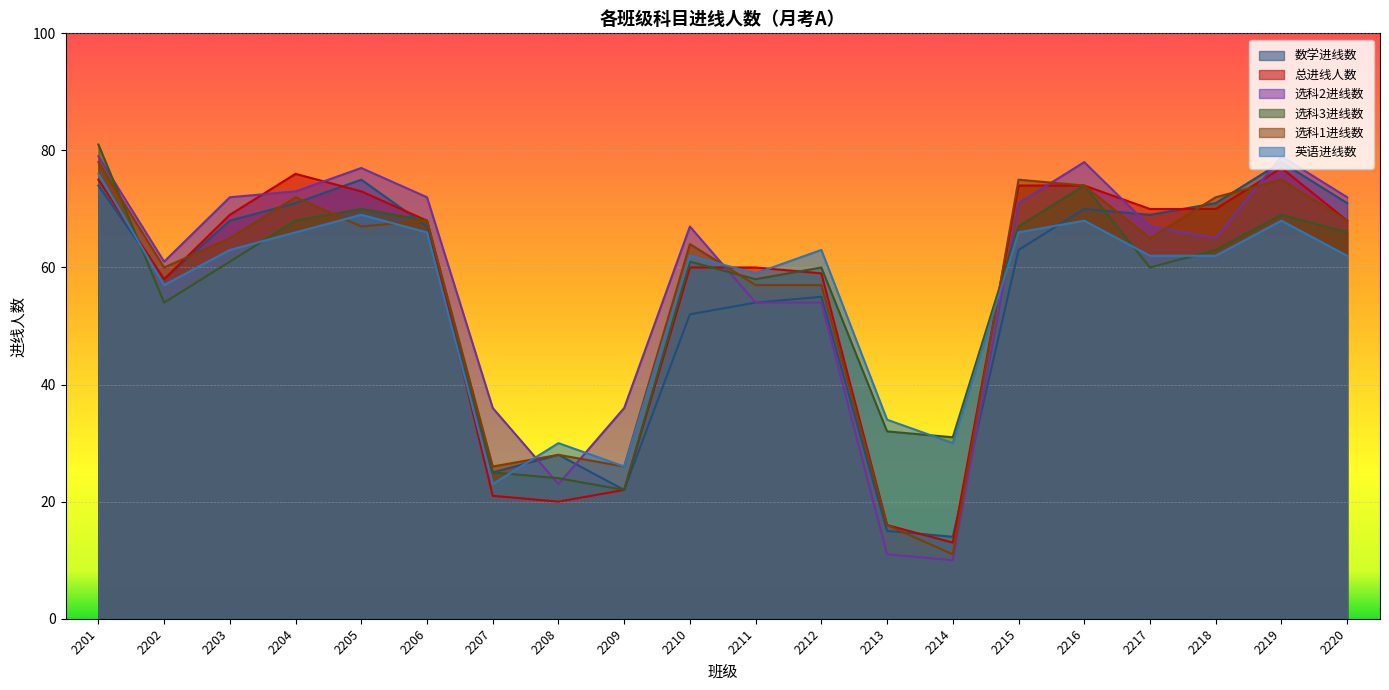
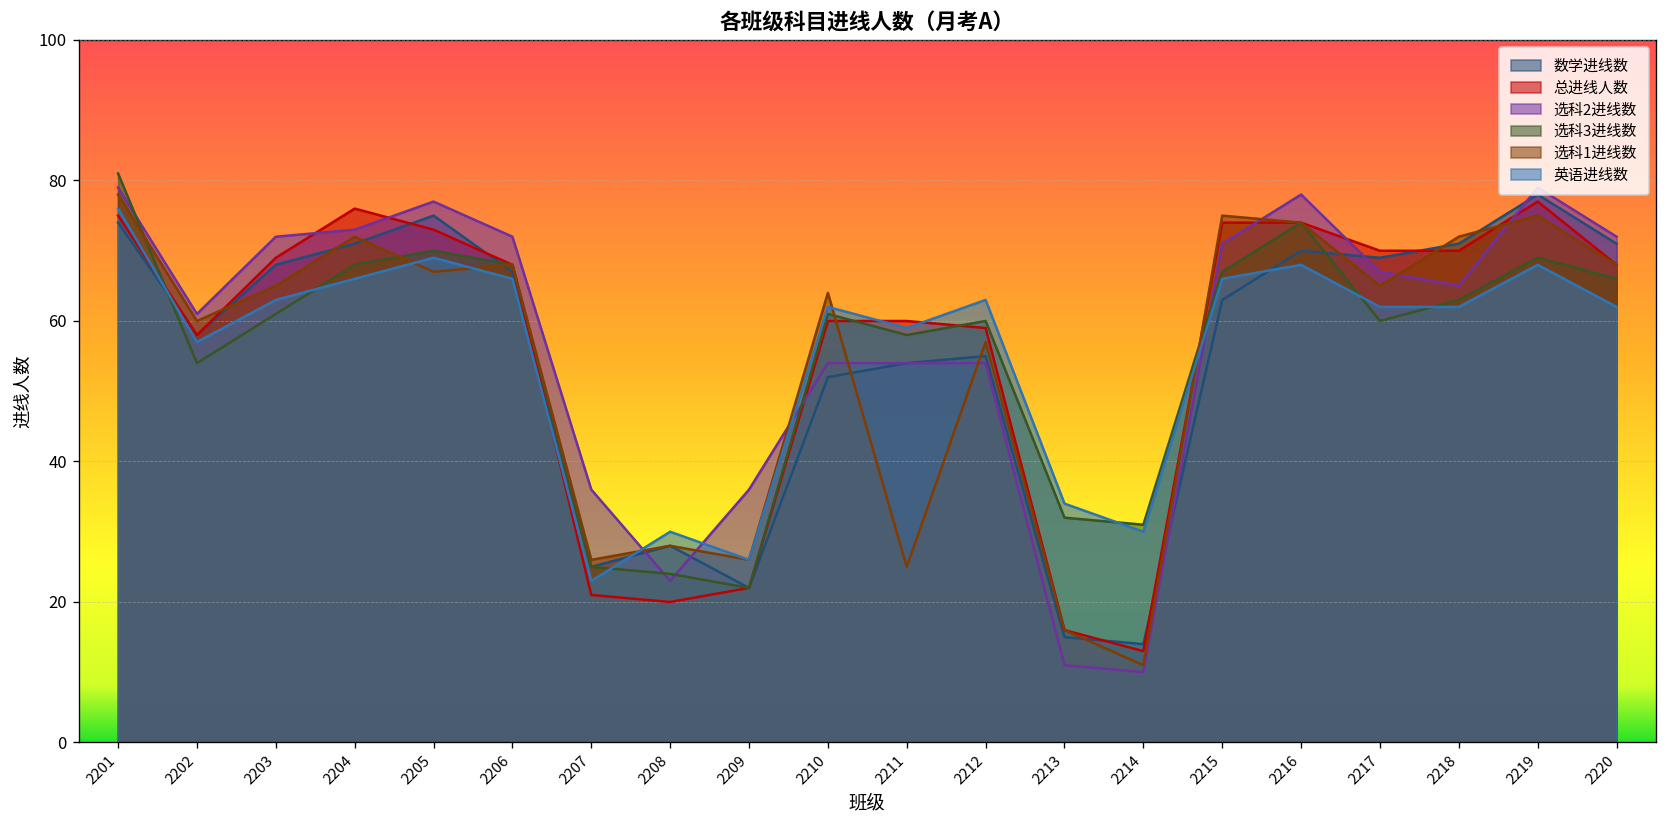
选科2进线数, 2210: 67 -> 54
选科1进线数, 2211: 57 -> 25
